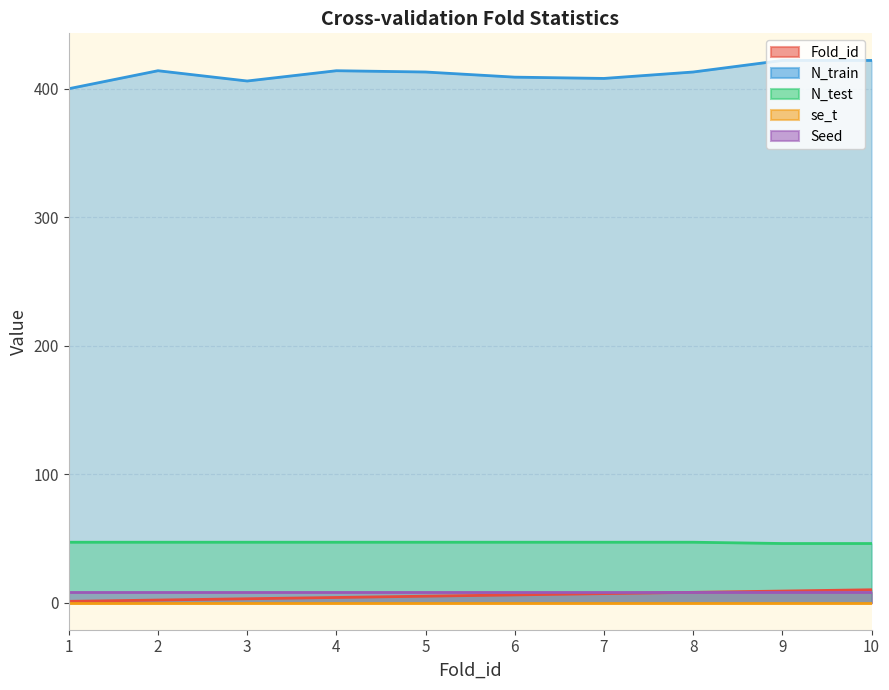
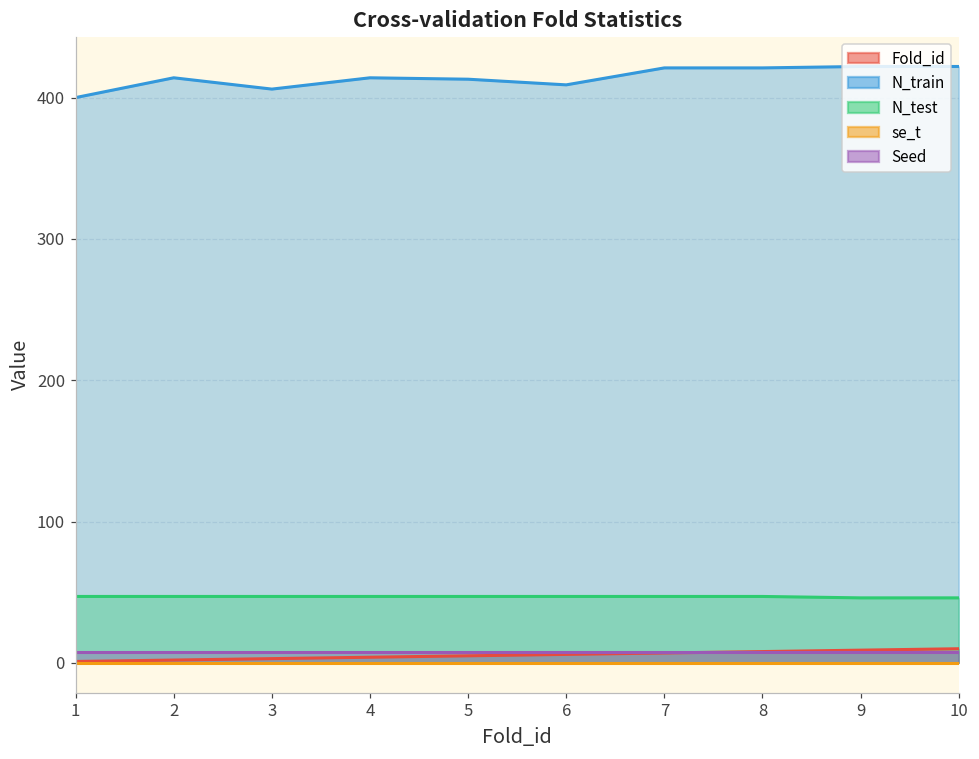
N_train, 7: 408 -> 421
N_train, 8: 413 -> 421
